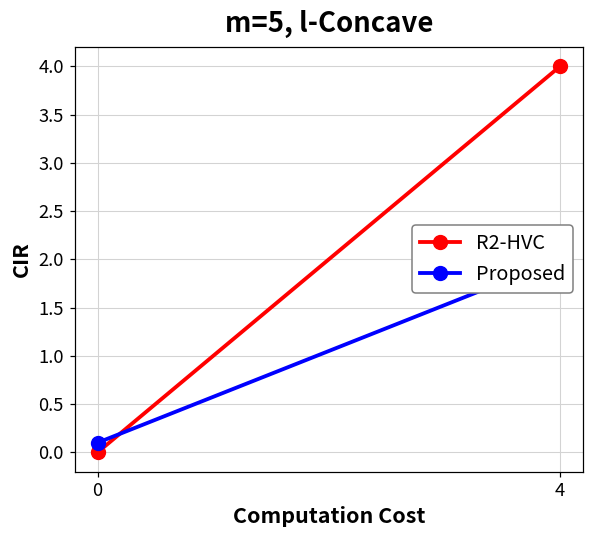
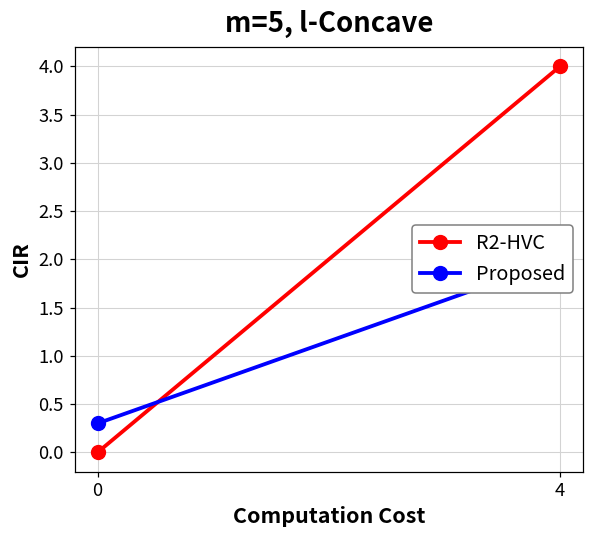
Proposed, 0: 0.1 -> 0.3
